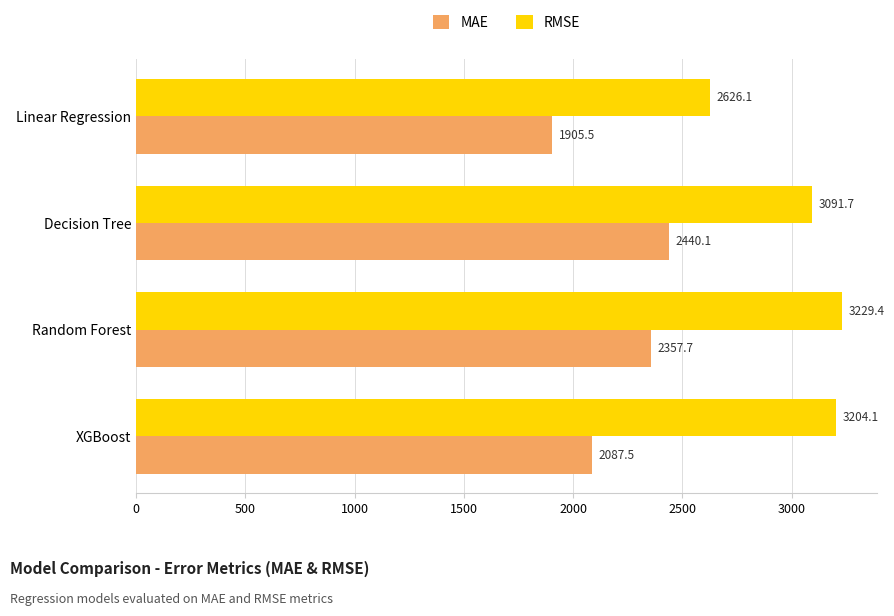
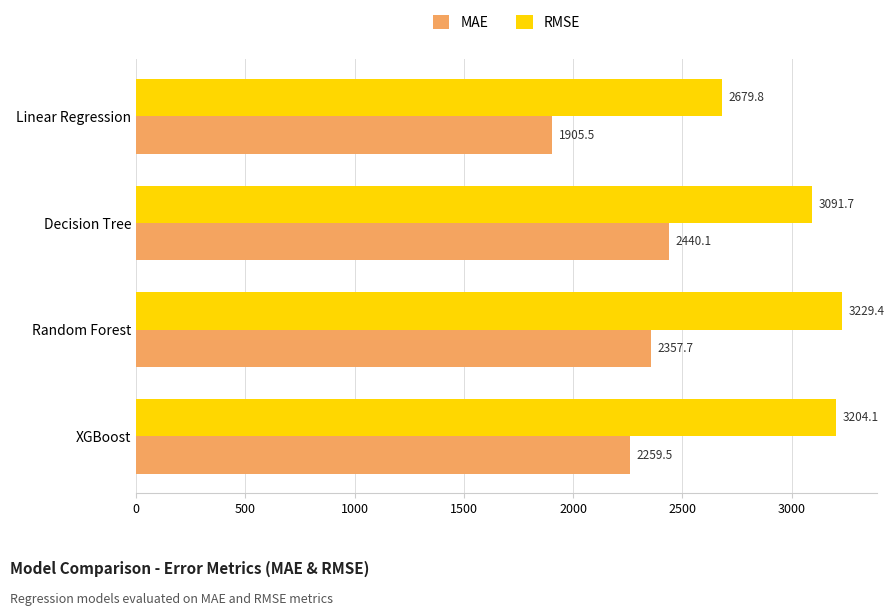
RMSE, Linear Regression: 2626.1 -> 2679.8
MAE, XGBoost: 2087.5 -> 2259.5
